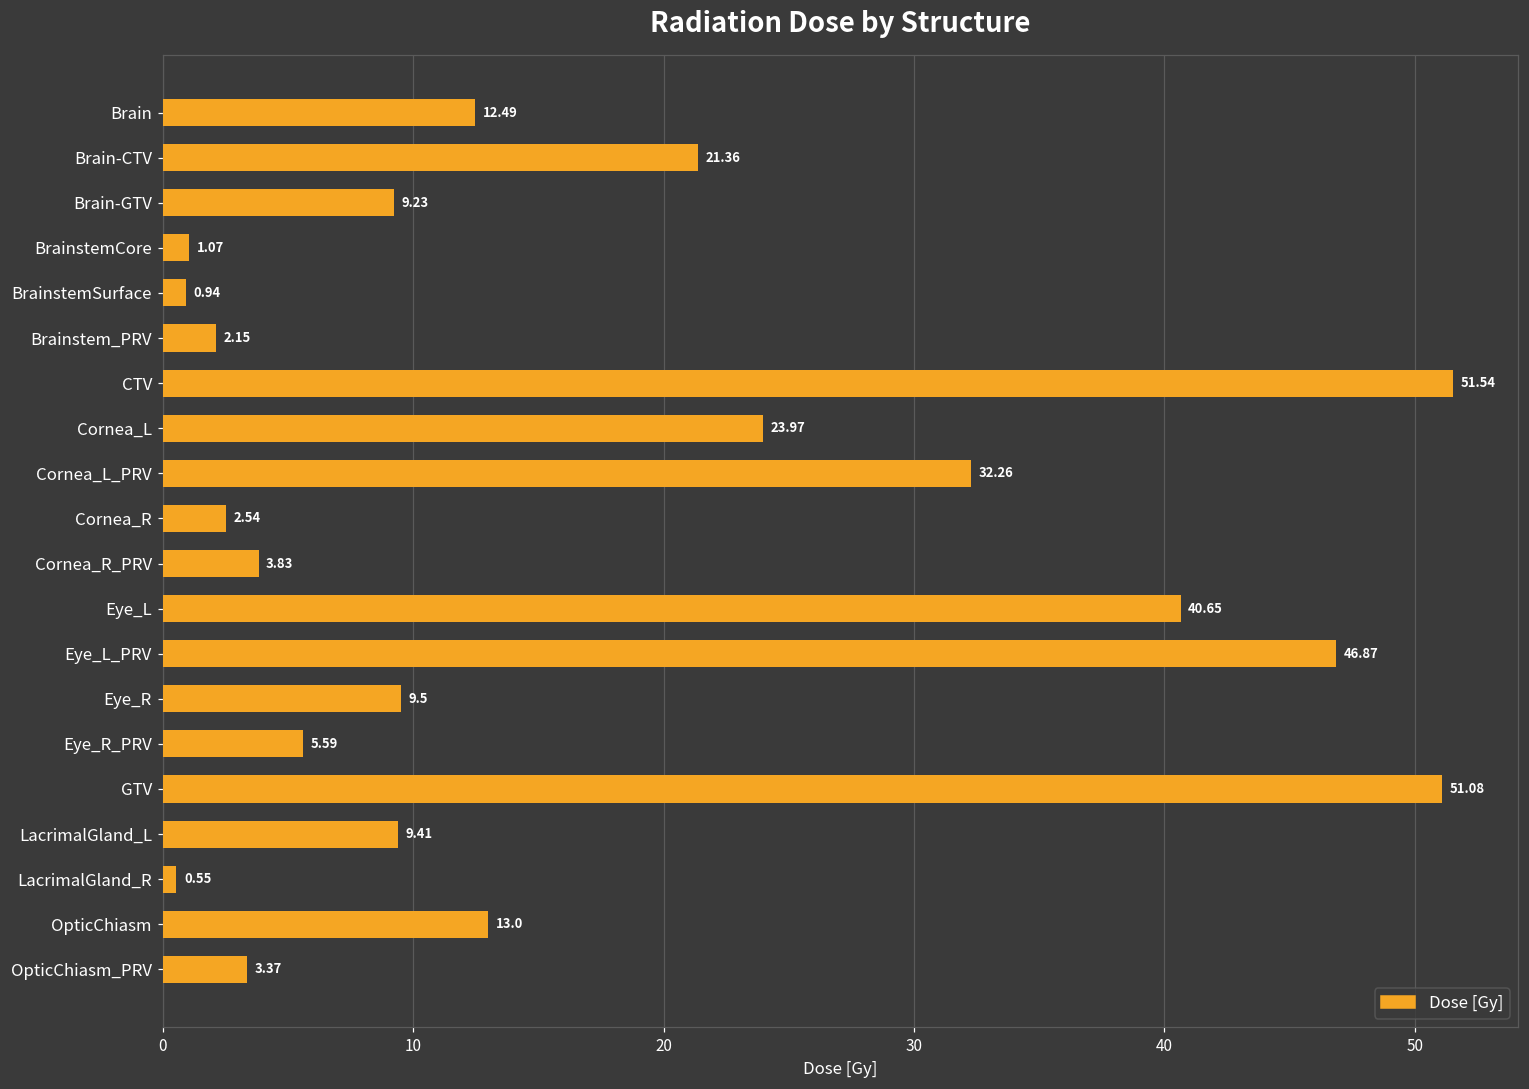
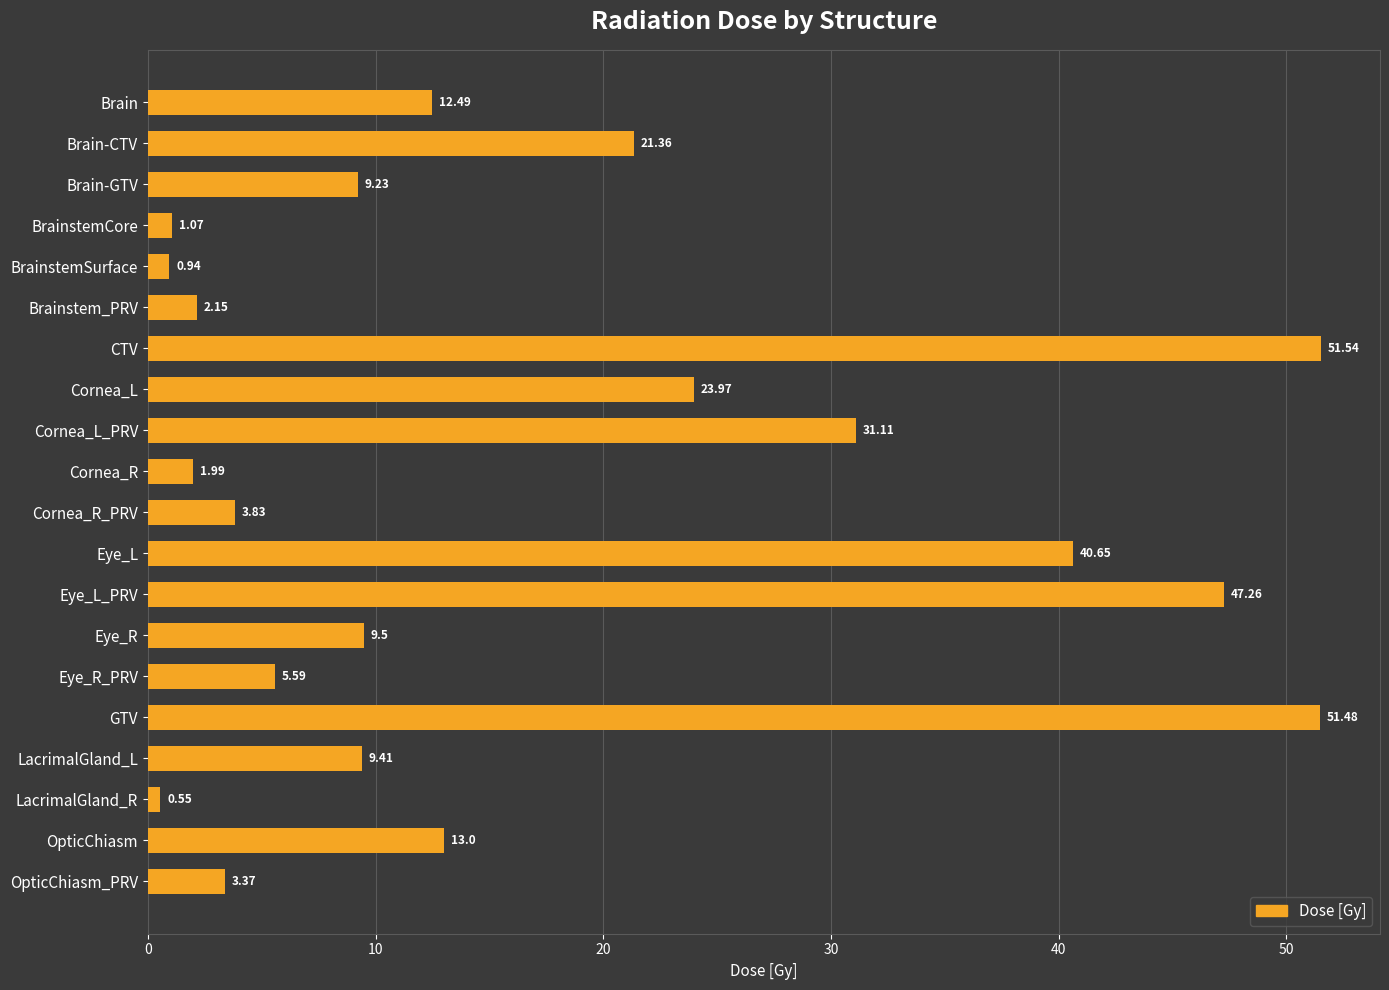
Cornea_L_PRV: 32.26 -> 31.11
Cornea_R: 2.54 -> 1.99
Eye_L_PRV: 46.87 -> 47.26
GTV: 51.08 -> 51.48
